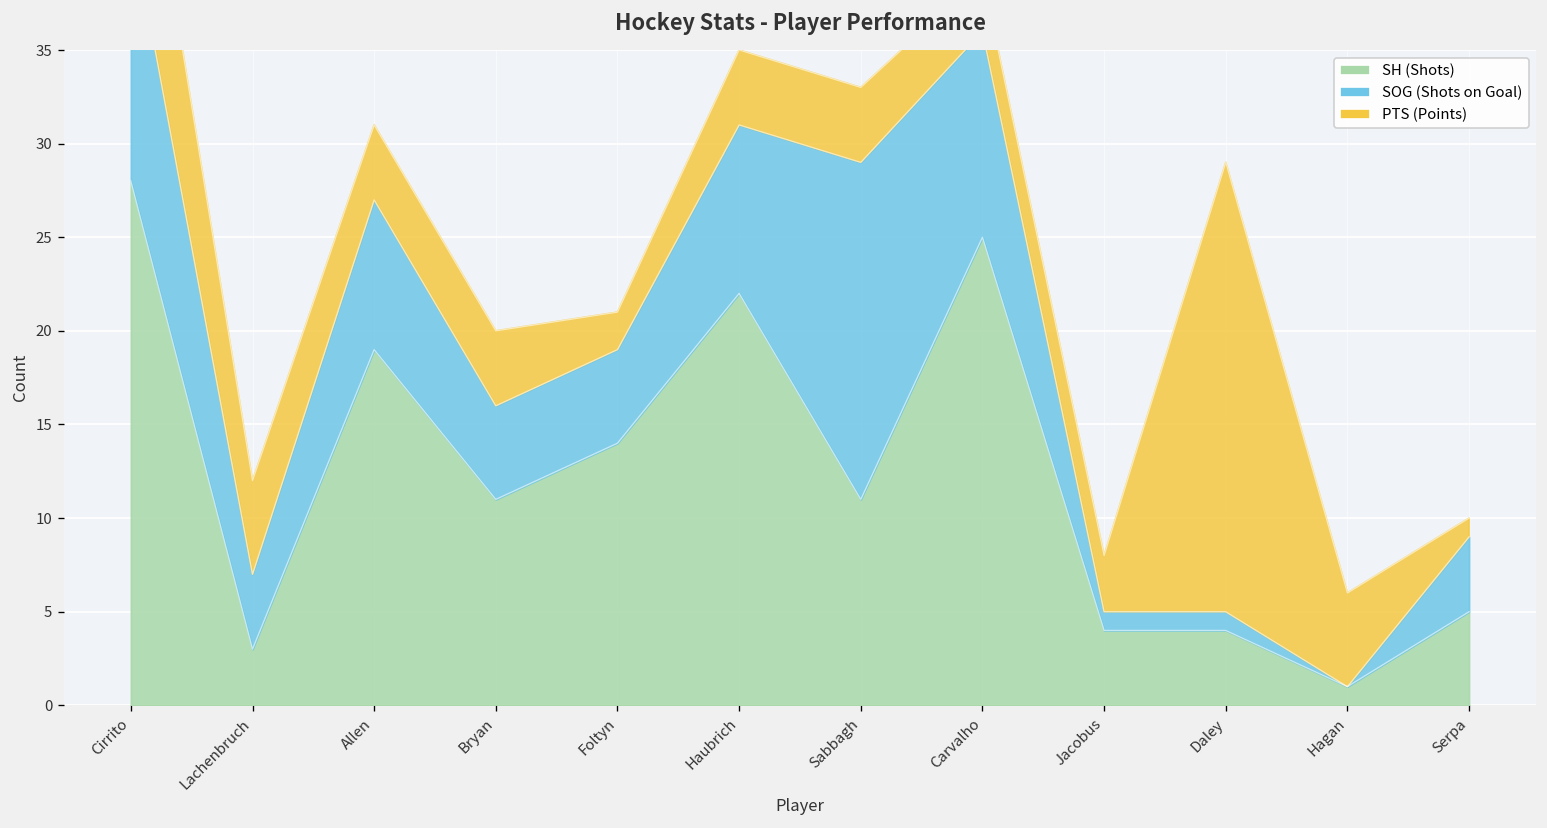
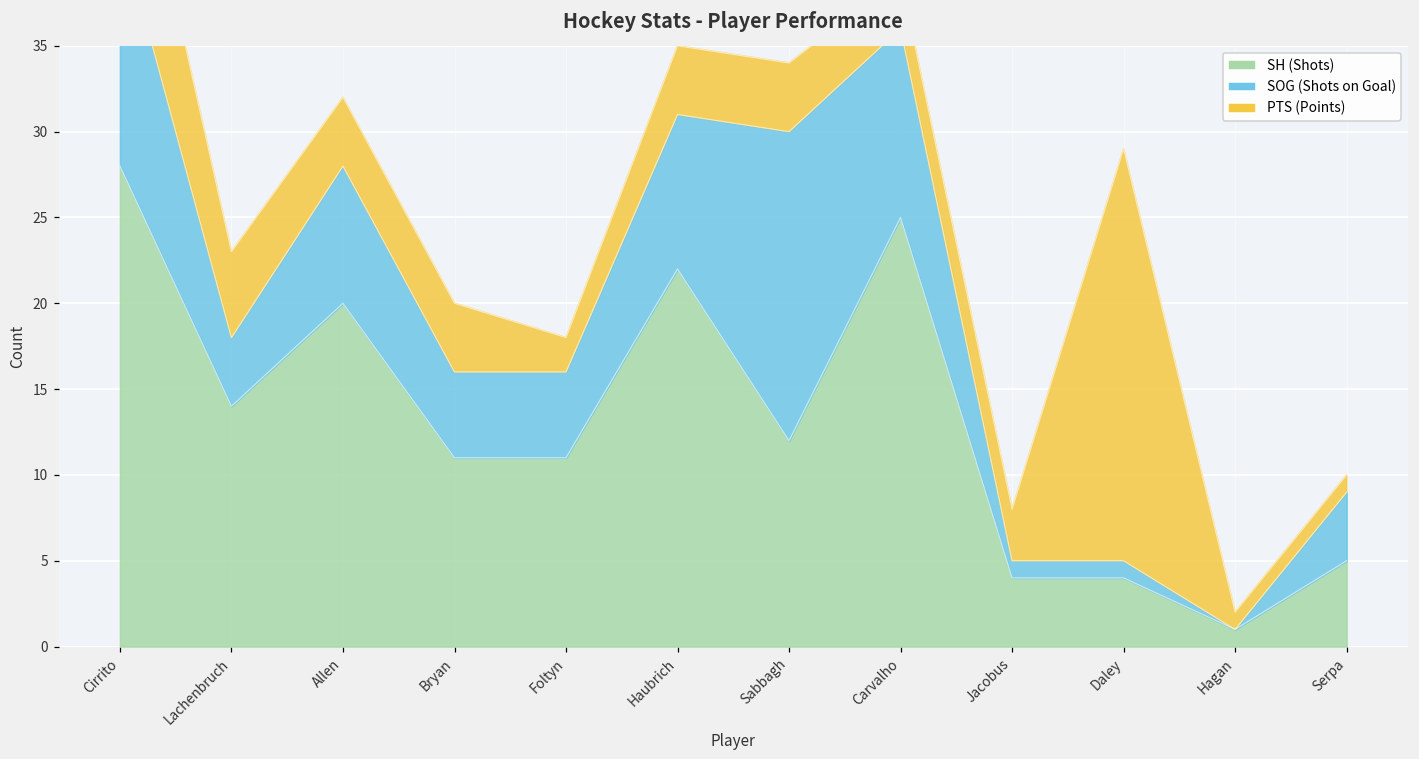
SH (Shots), Lachenbruch: 3 -> 14
SH (Shots), Allen: 19 -> 20
SH (Shots), Foltyn: 14 -> 11
SH (Shots), Sabbagh: 11 -> 12
PTS (Points), Hagan: 5 -> 1
